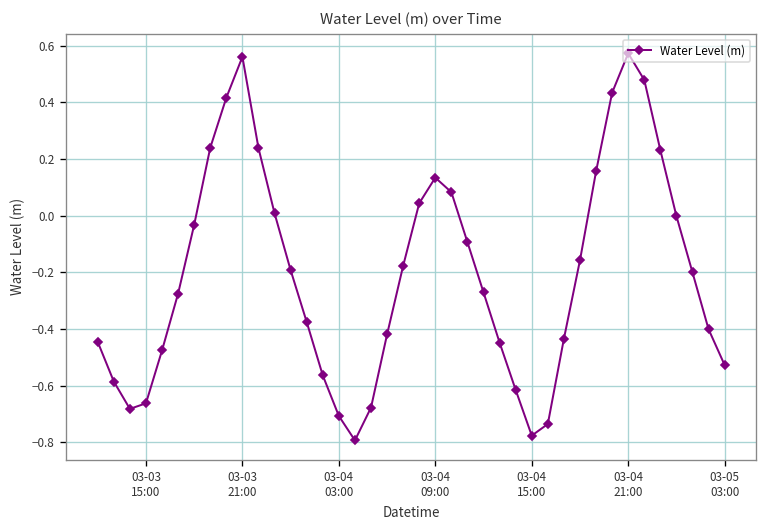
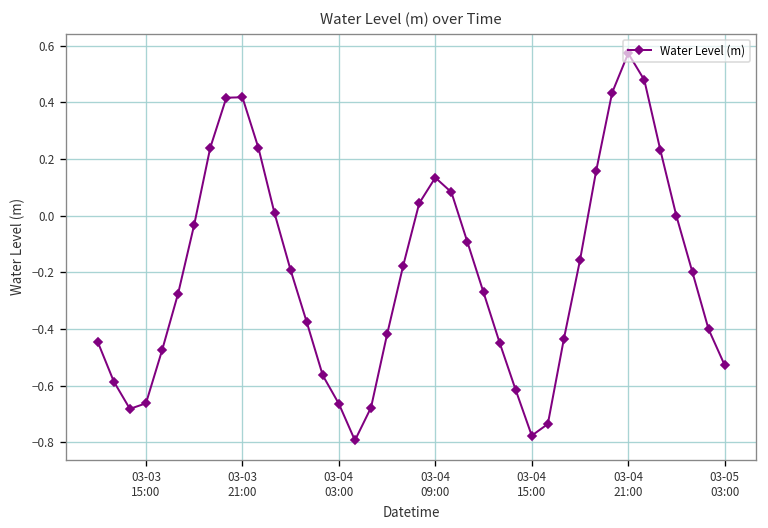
03-03 21:00: 0.56 -> 0.42
03-04 03:00: -0.71 -> -0.66
